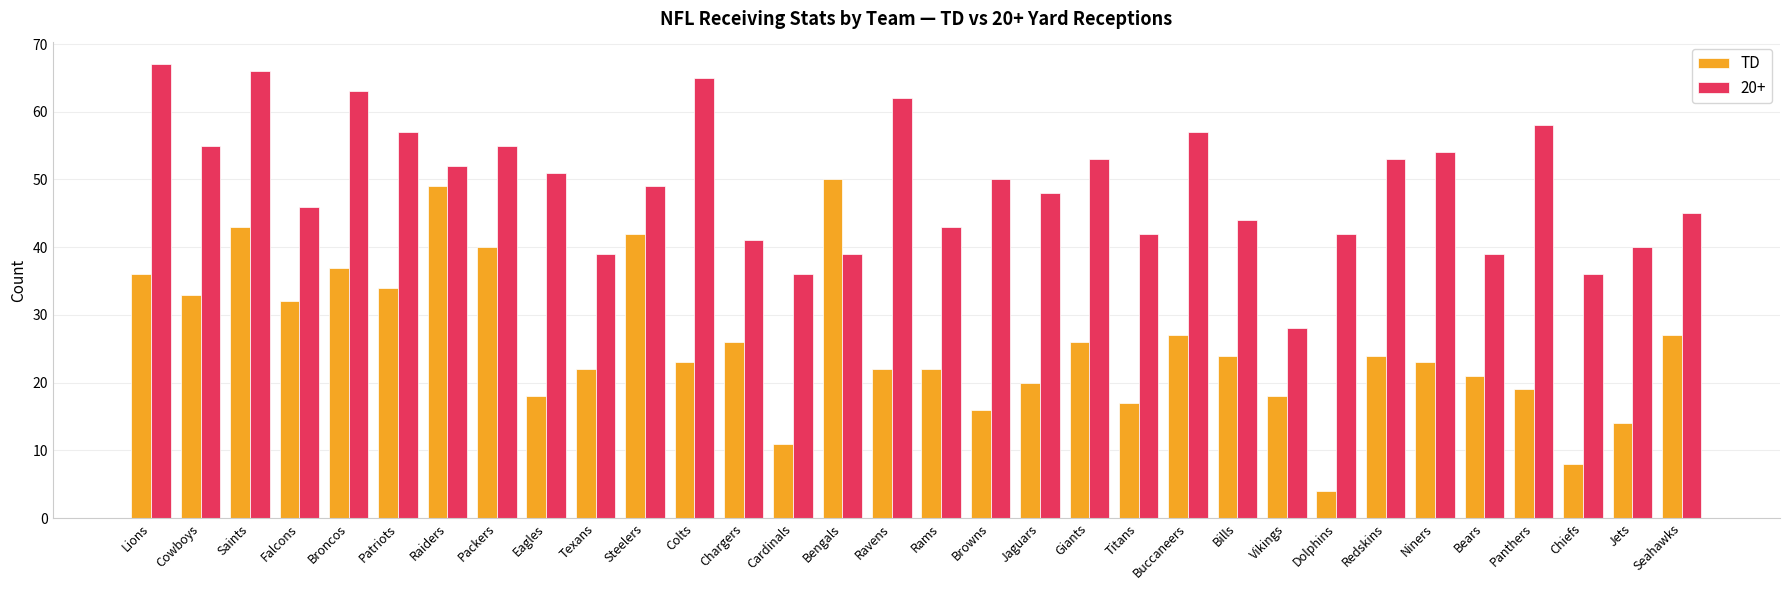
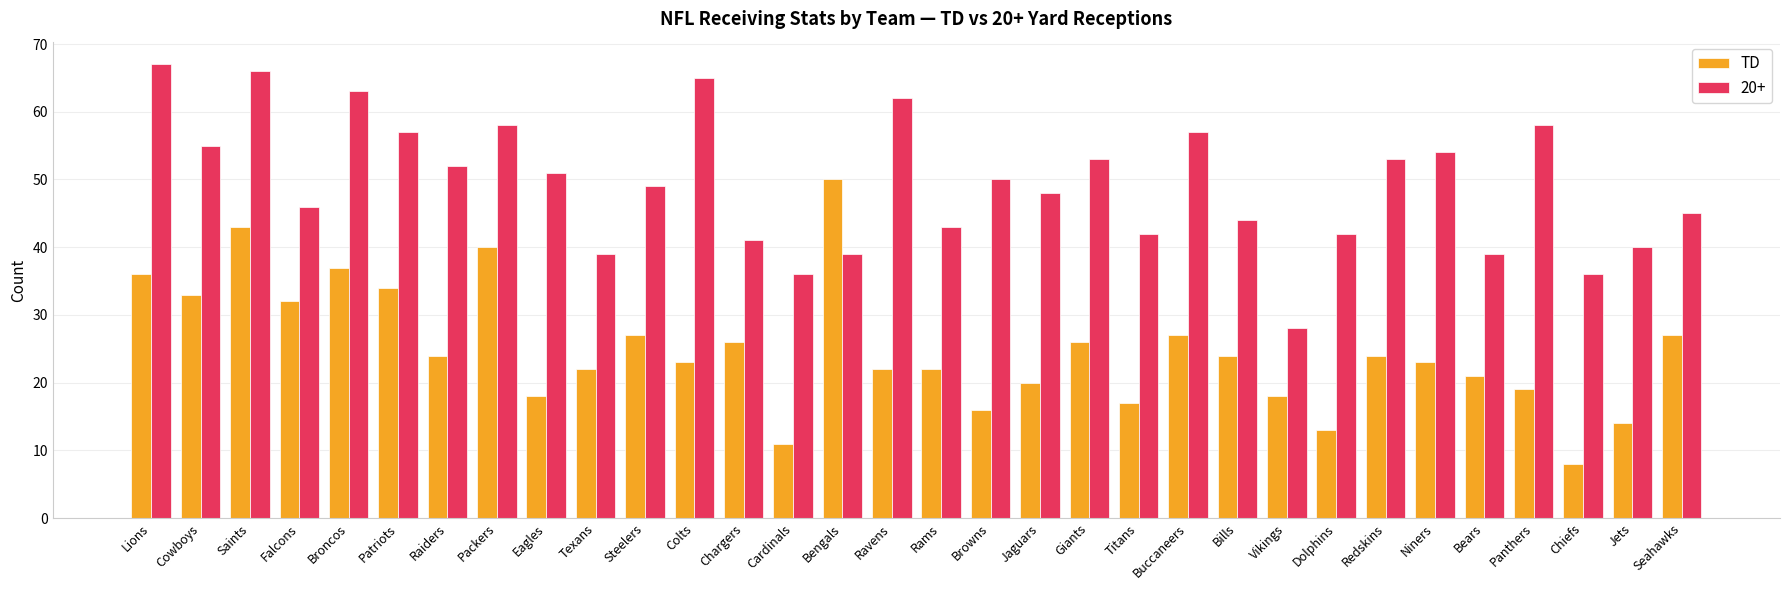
TD, Raiders: 49 -> 24
20+, Packers: 55 -> 58
TD, Steelers: 42 -> 27
TD, Dolphins: 4 -> 13
